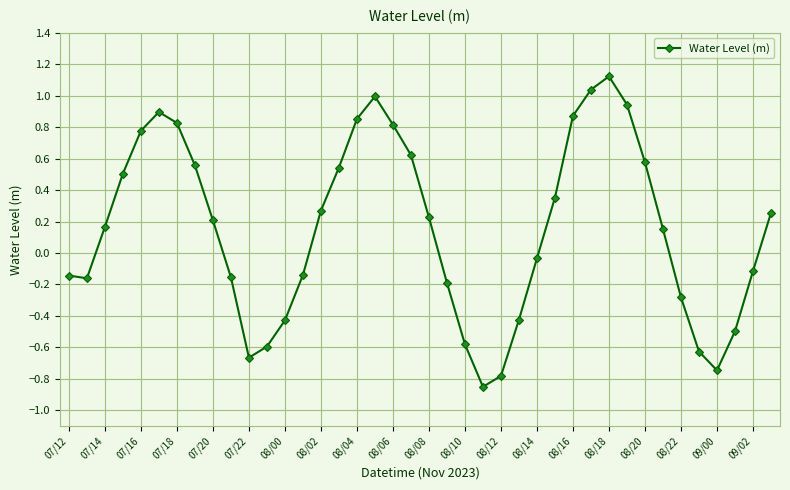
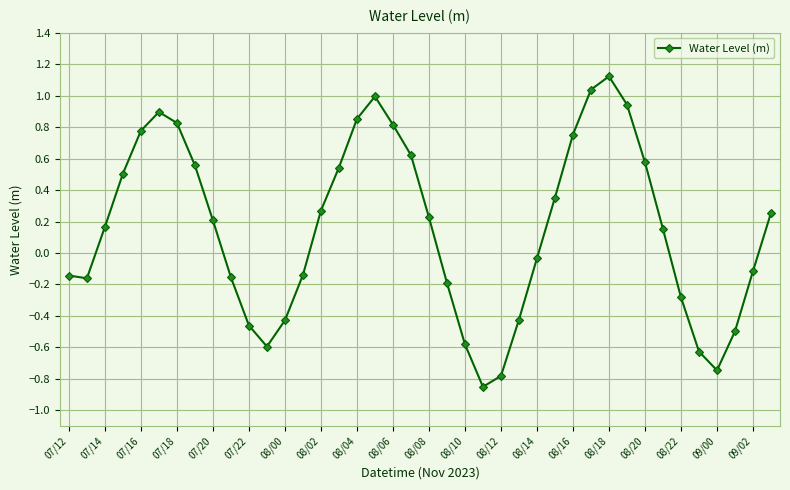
07/22: -0.67 -> -0.46
08/16: 0.87 -> 0.75
